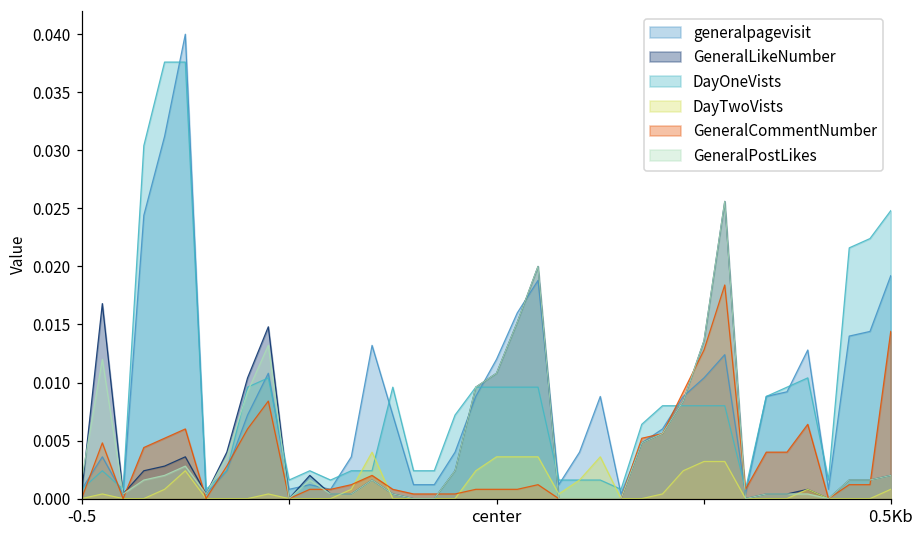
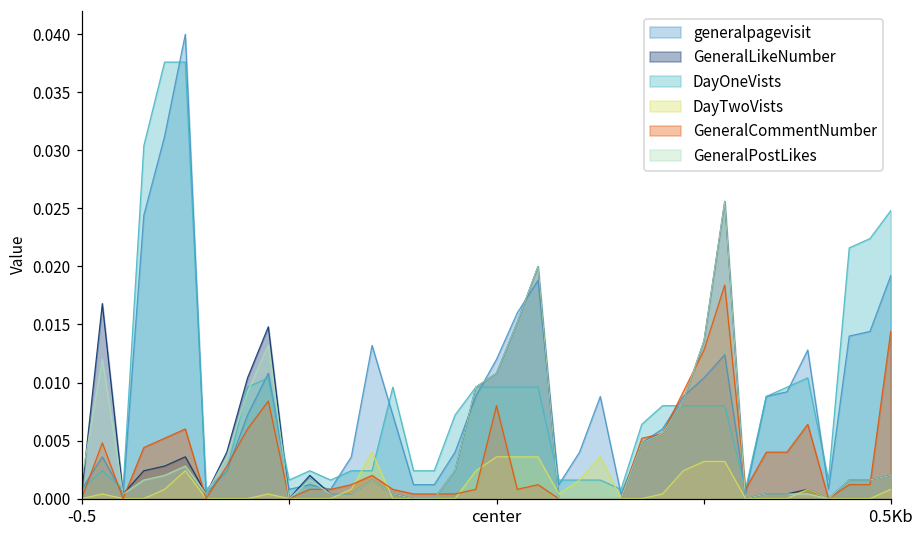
GeneralCommentNumber, center: 0.0008 -> 0.0080
